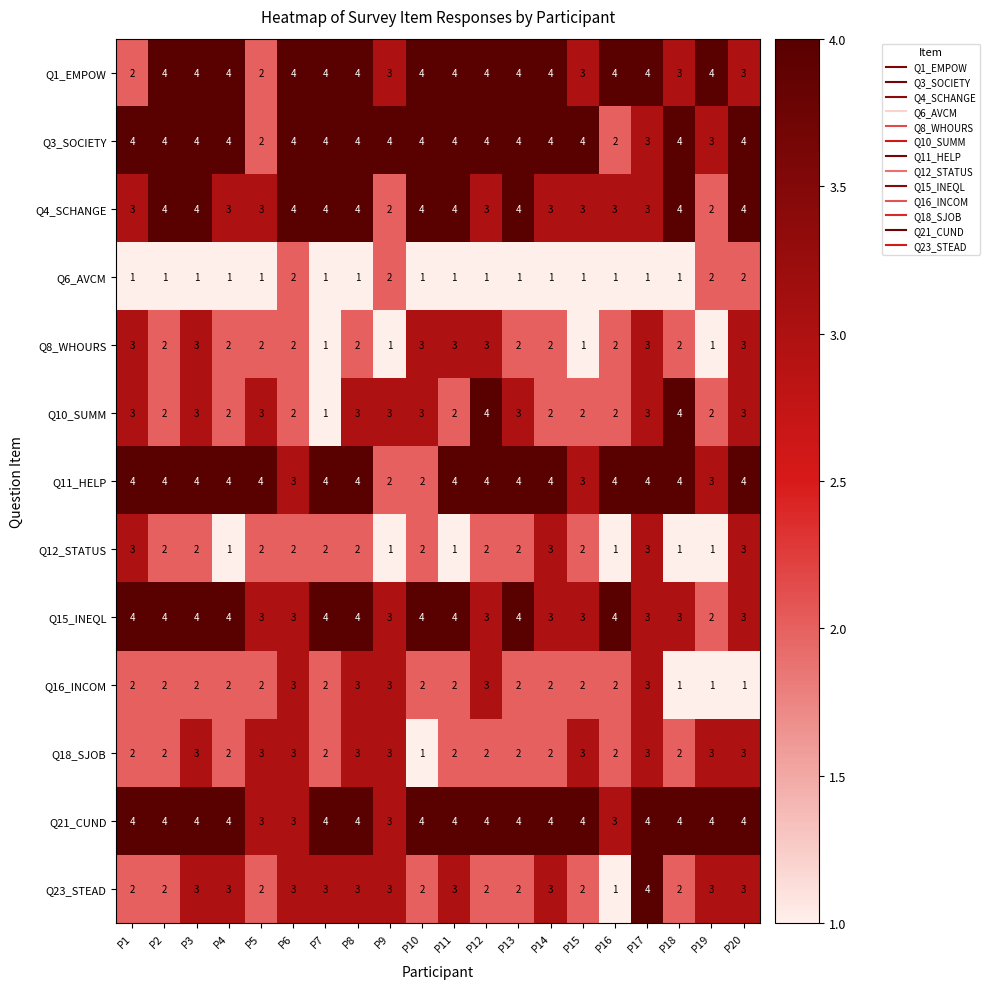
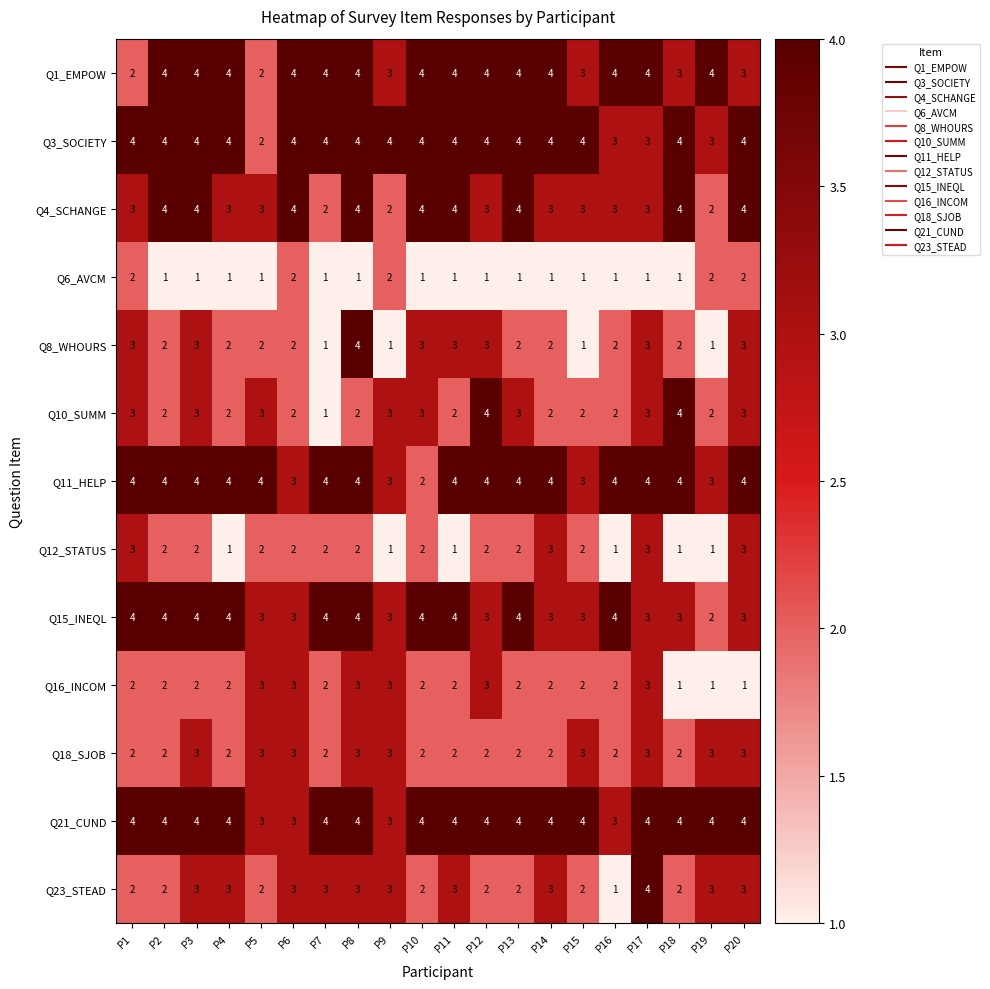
Q3_SOCIETY, P16: 2 -> 3
Q4_SCHANGE, P7: 4 -> 2
Q6_AVCM, P1: 1 -> 2
Q8_WHOURS, P8: 2 -> 4
Q10_SUMM, P8: 3 -> 2
Q11_HELP, P9: 2 -> 3
Q16_INCOM, P5: 2 -> 3
Q18_SJOB, P10: 1 -> 2
